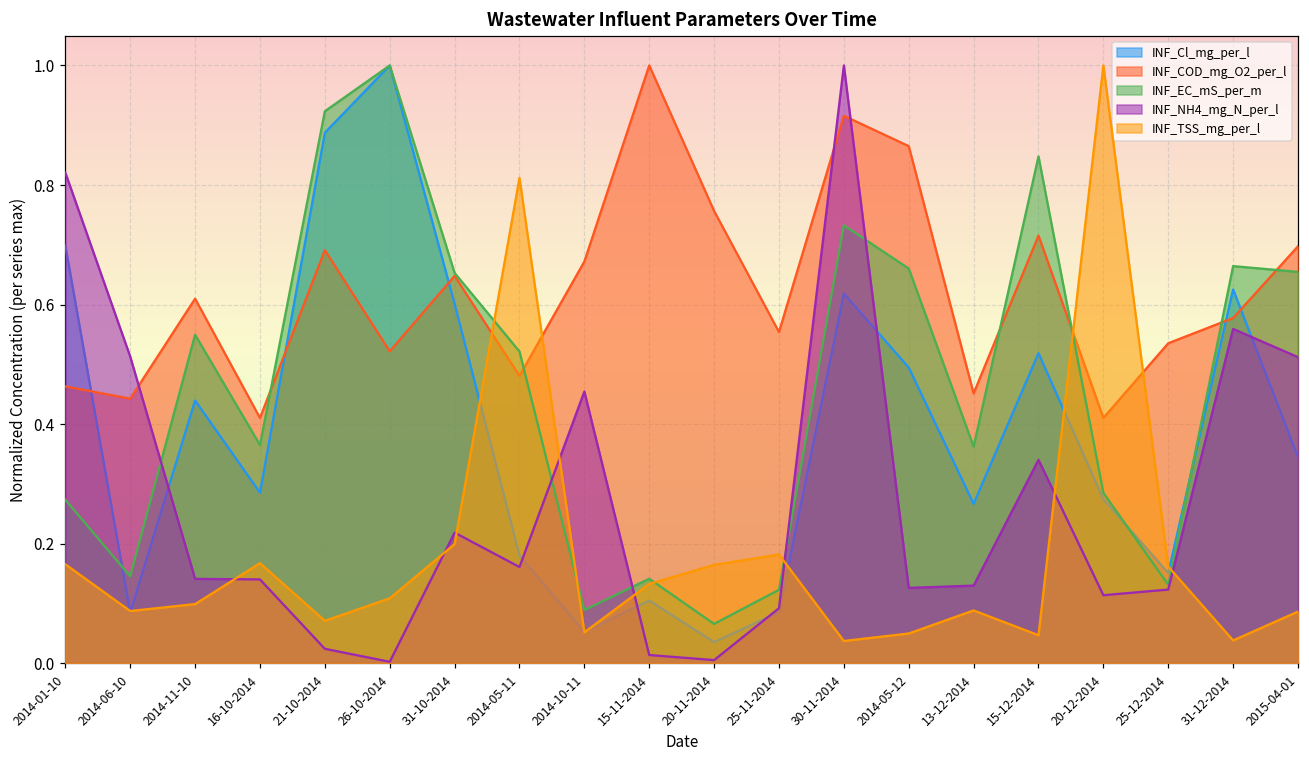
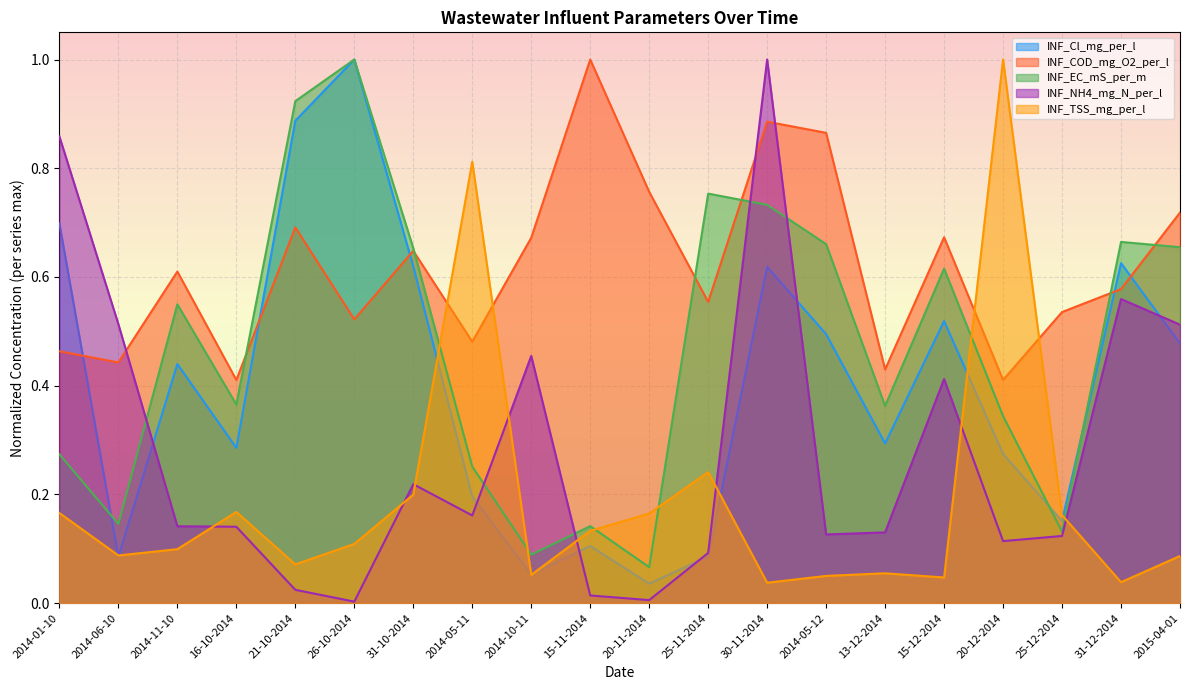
INF_NH4_mg_N_per_l, 2014-01-10: 0.82 -> 0.86
INF_Cl_mg_per_l, 31-10-2014: 0.60 -> 0.62
INF_Cl_mg_per_l, 2014-05-11: 0.18 -> 0.20
INF_EC_mS_per_m, 2014-05-11: 0.52 -> 0.25
INF_EC_mS_per_m, 25-11-2014: 0.12 -> 0.75
INF_TSS_mg_per_l, 25-11-2014: 0.18 -> 0.24
INF_COD_mg_O2_per_l, 30-11-2014: 0.92 -> 0.89
INF_Cl_mg_per_l, 13-12-2014: 0.27 -> 0.29
INF_COD_mg_O2_per_l, 13-12-2014: 0.45 -> 0.43
INF_TSS_mg_per_l, 13-12-2014: 0.09 -> 0.05
INF_COD_mg_O2_per_l, 15-12-2014: 0.72 -> 0.67
INF_EC_mS_per_m, 15-12-2014: 0.85 -> 0.62
INF_NH4_mg_N_per_l, 15-12-2014: 0.34 -> 0.41
INF_EC_mS_per_m, 20-12-2014: 0.29 -> 0.34
INF_Cl_mg_per_l, 2015-04-01: 0.34 -> 0.48
INF_COD_mg_O2_per_l, 2015-04-01: 0.70 -> 0.72
